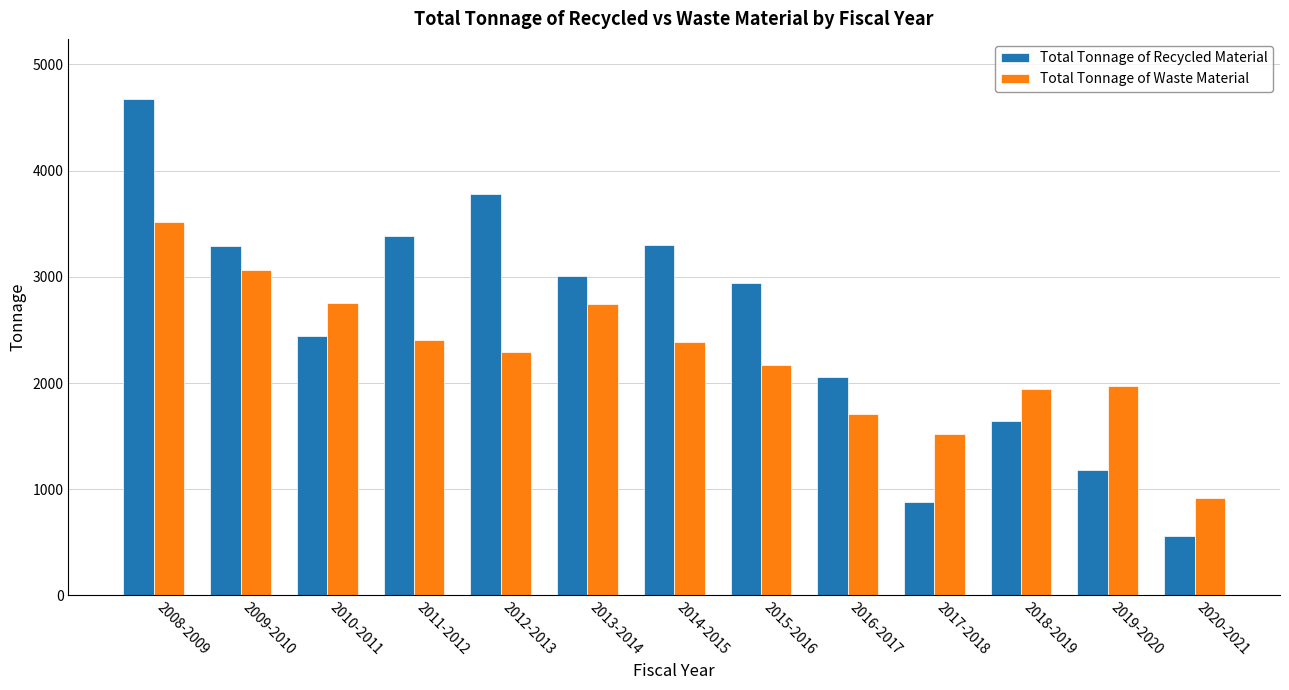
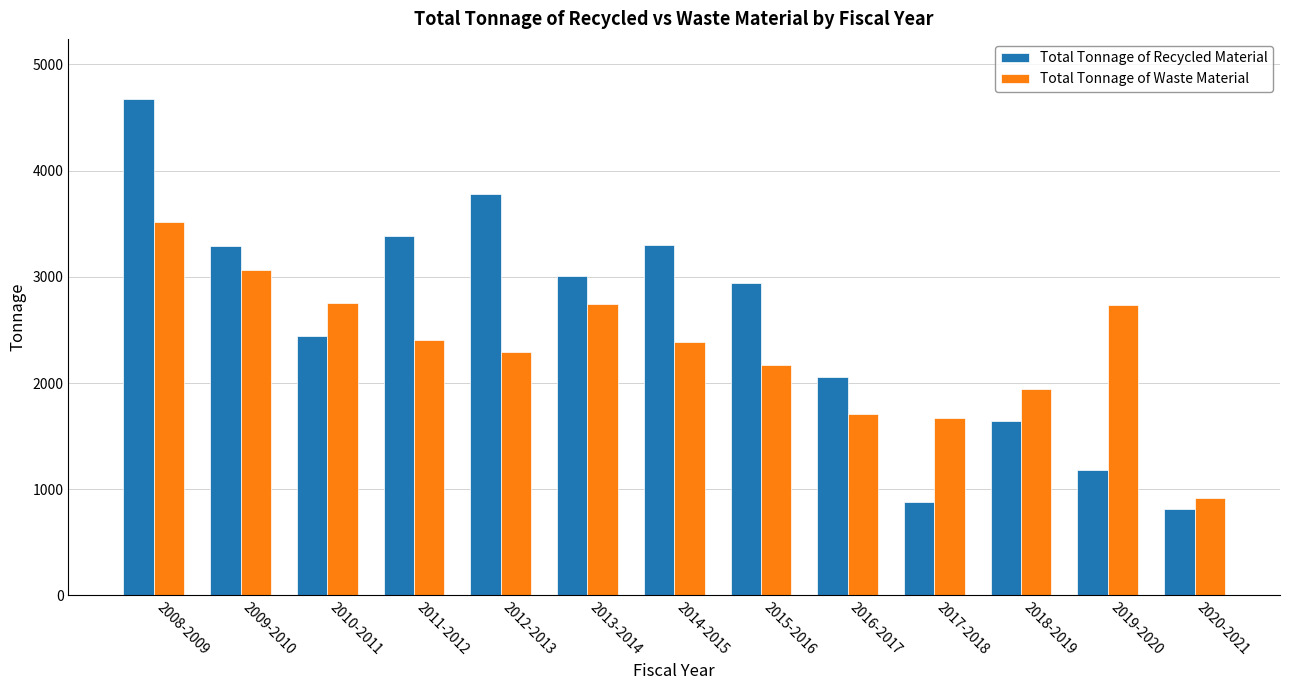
Total Tonnage of Waste Material, 2017-2018: 1520 -> 1670
Total Tonnage of Waste Material, 2019-2020: 1970 -> 2730
Total Tonnage of Recycled Material, 2020-2021: 560 -> 810
